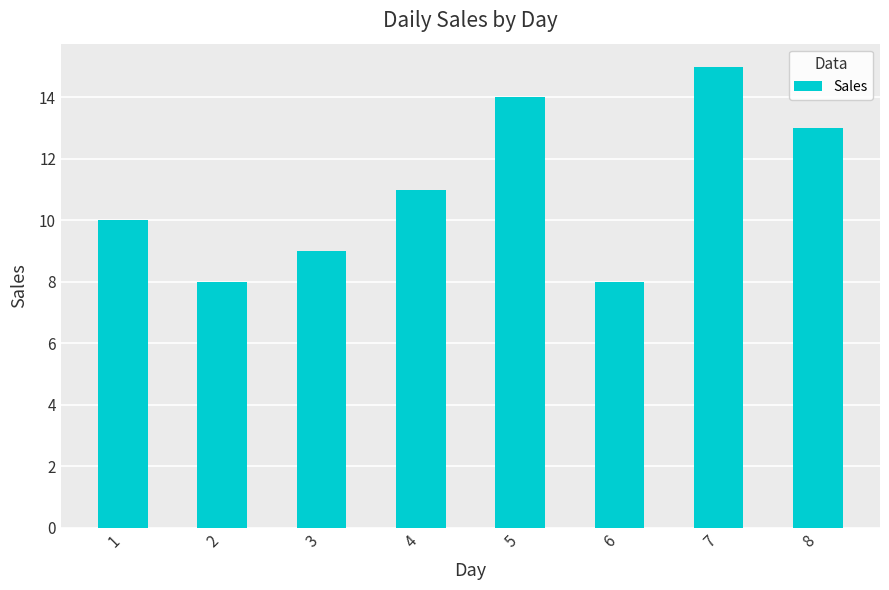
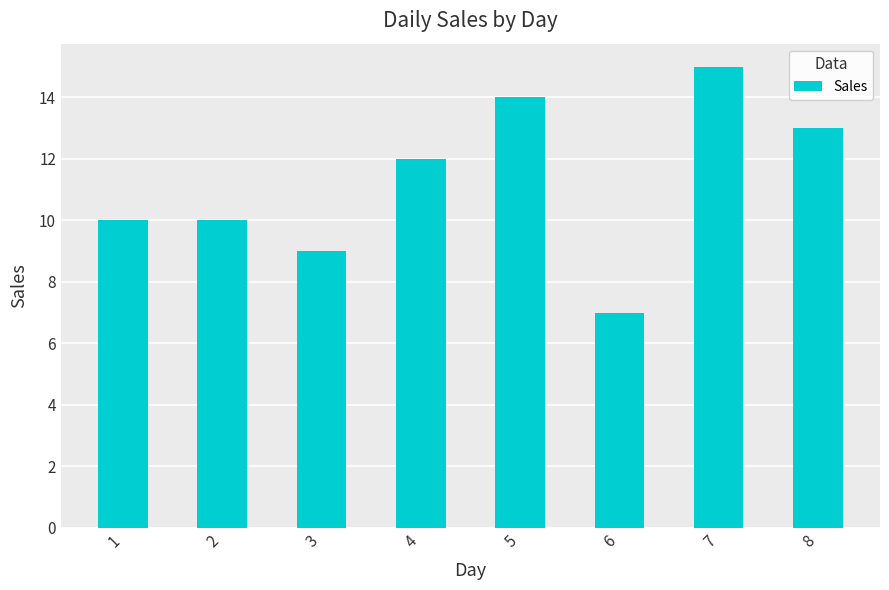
2: 8 -> 10
4: 11 -> 12
6: 8 -> 7
